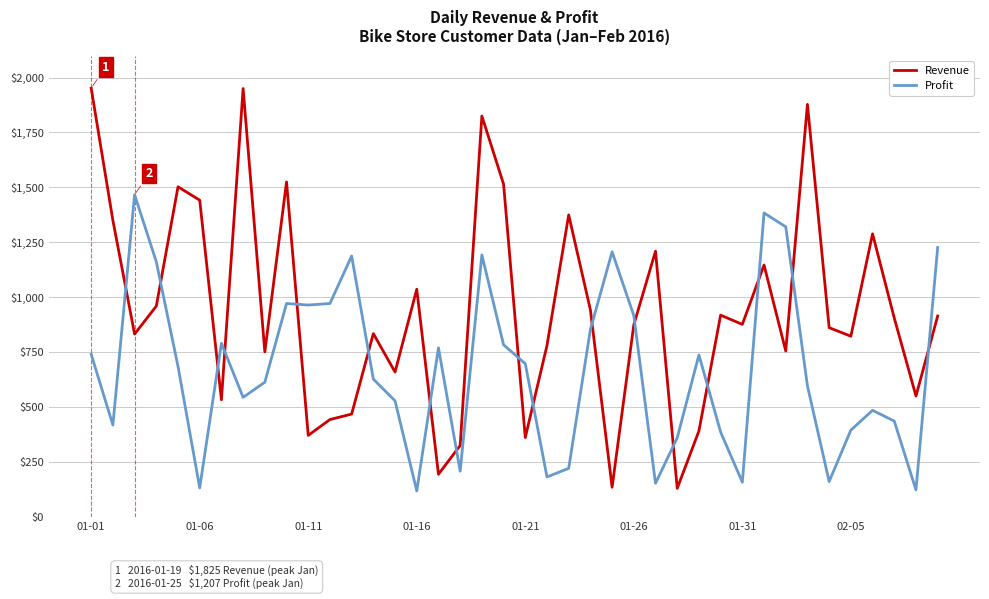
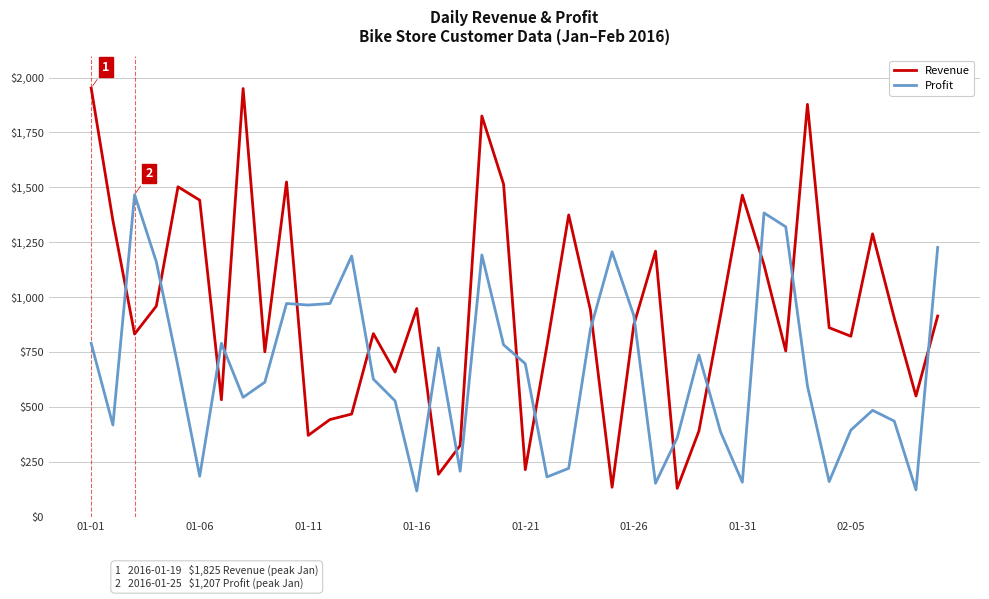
Profit, 01-01: $740 -> $790
Profit, 01-06: $130 -> $190
Revenue, 01-16: $1,040 -> $950
Revenue, 01-21: $360 -> $220
Revenue, 01-31: $880 -> $1,470
